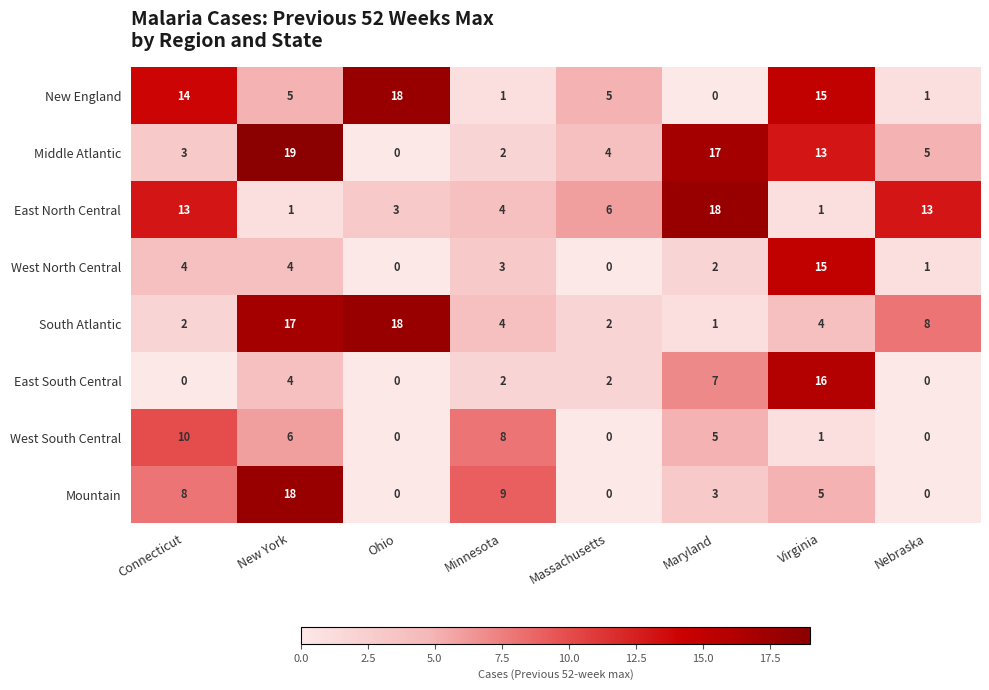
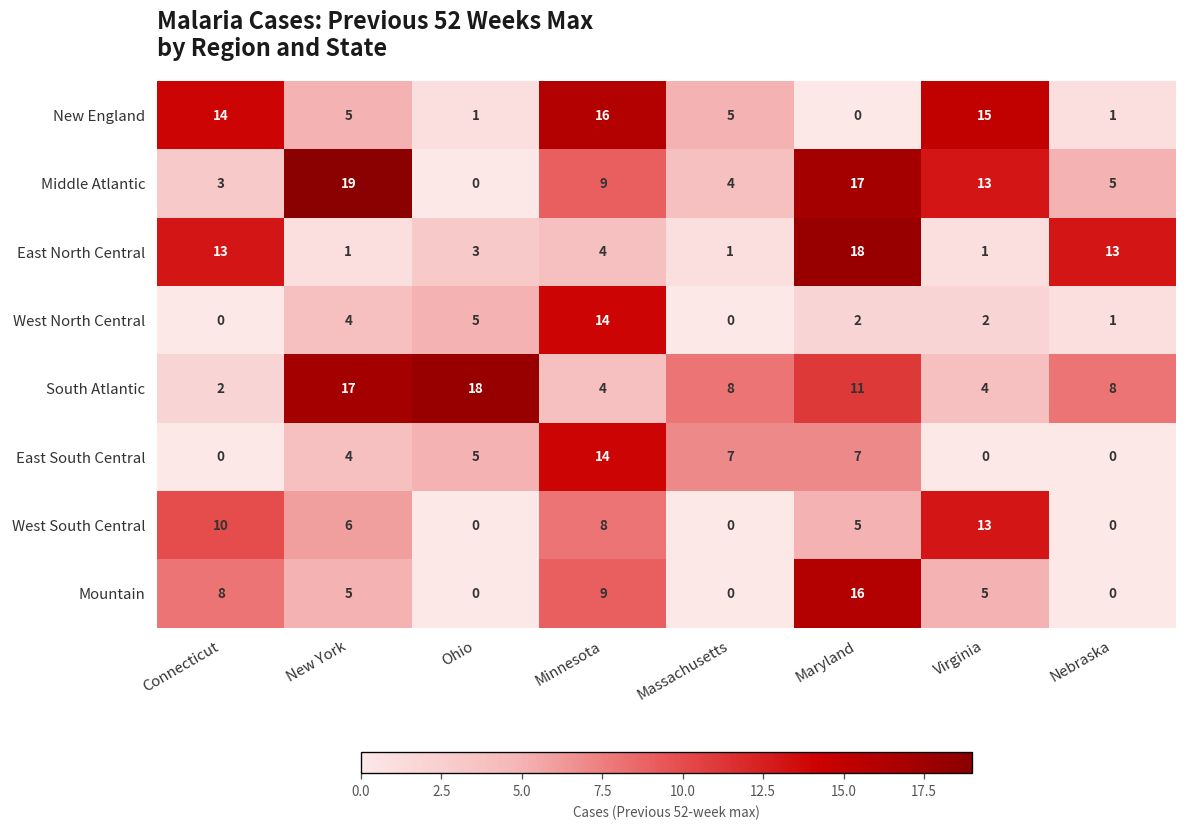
New England, Ohio: 18 -> 1
New England, Minnesota: 1 -> 16
Middle Atlantic, Minnesota: 2 -> 9
East North Central, Massachusetts: 6 -> 1
West North Central, Connecticut: 4 -> 0
West North Central, Ohio: 0 -> 5
West North Central, Minnesota: 3 -> 14
West North Central, Virginia: 15 -> 2
South Atlantic, Massachusetts: 2 -> 8
South Atlantic, Maryland: 1 -> 11
East South Central, Ohio: 0 -> 5
East South Central, Minnesota: 2 -> 14
East South Central, Massachusetts: 2 -> 7
East South Central, Virginia: 16 -> 0
West South Central, Virginia: 1 -> 13
Mountain, New York: 18 -> 5
Mountain, Maryland: 3 -> 16
